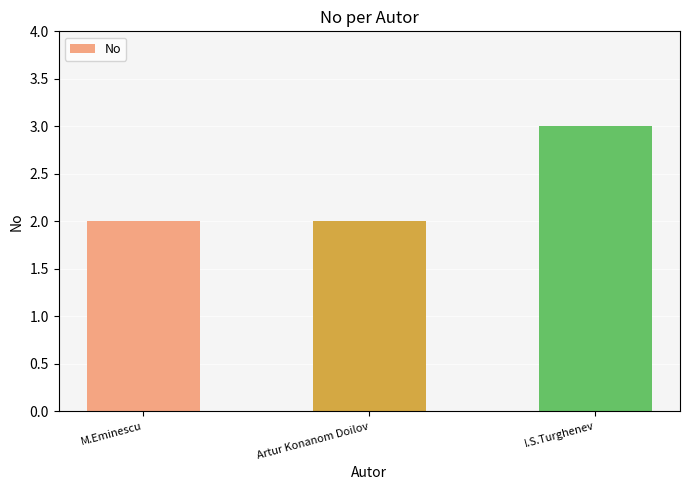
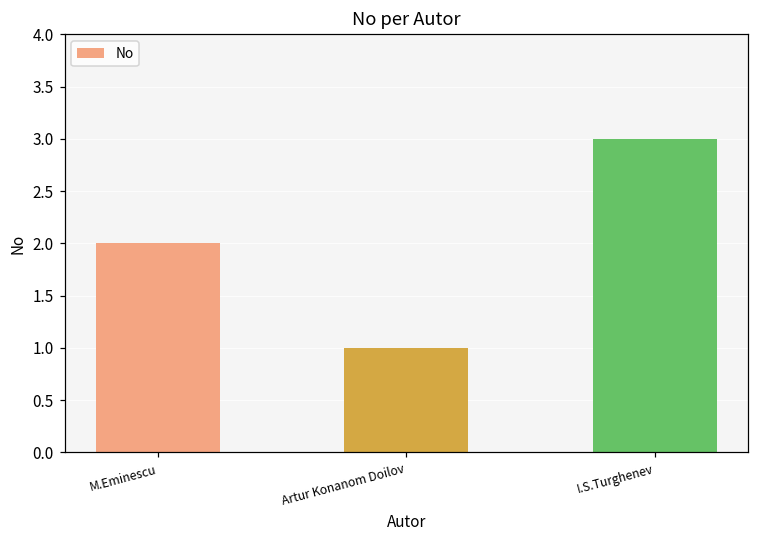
Artur Konanom Doilov: 2 -> 1
